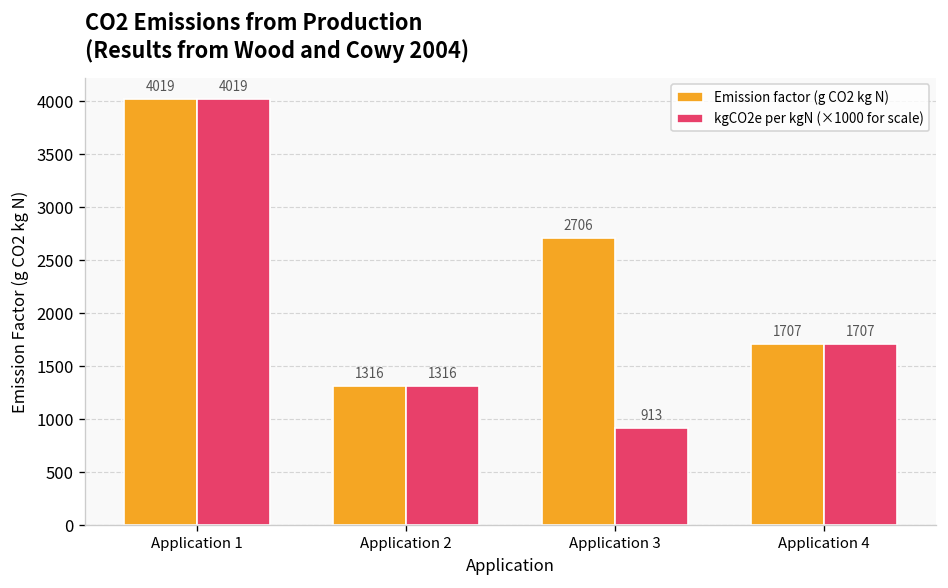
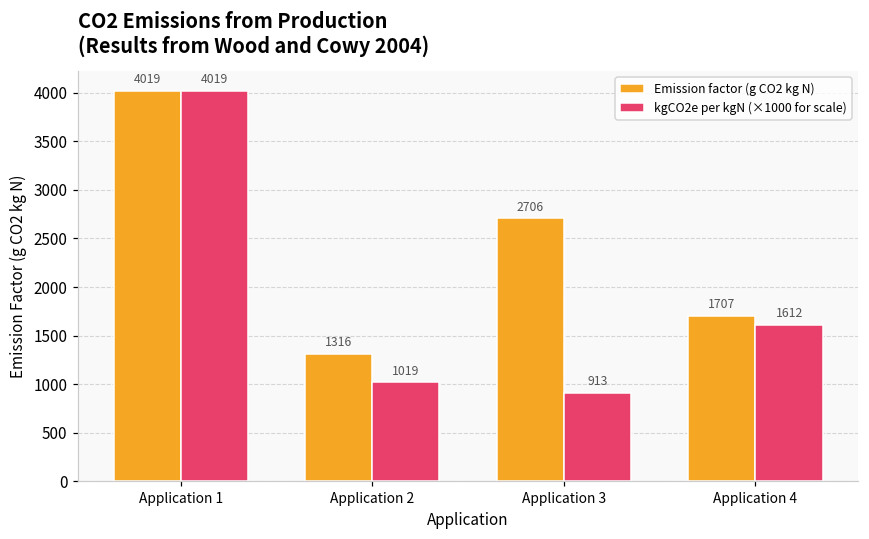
kgCO2e per kgN (×1000 for scale), Application 2: 1316 -> 1019
kgCO2e per kgN (×1000 for scale), Application 4: 1707 -> 1612
